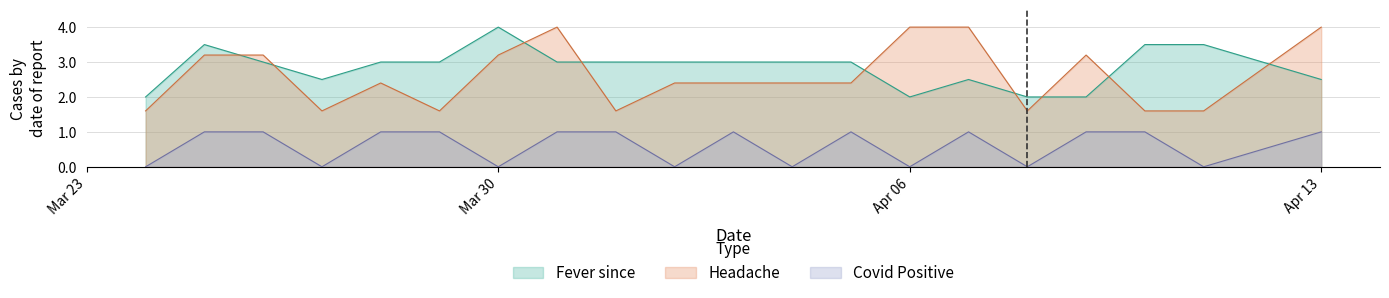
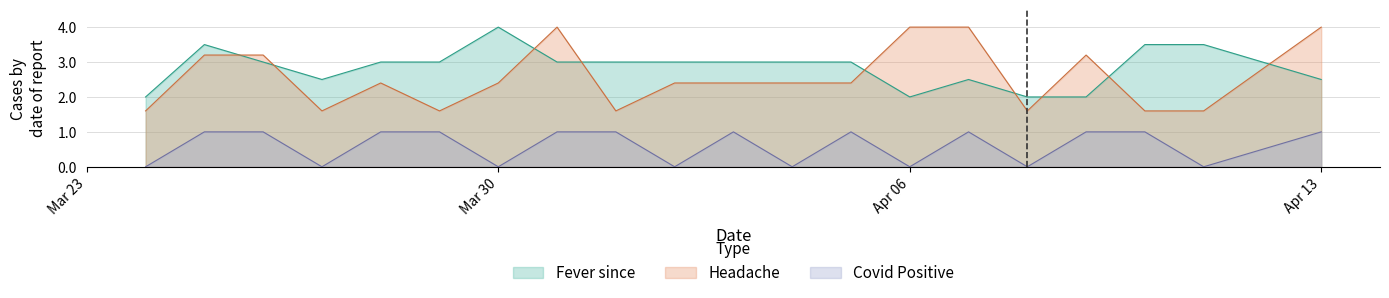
Headache, Mar 30: 3.2 -> 2.4
